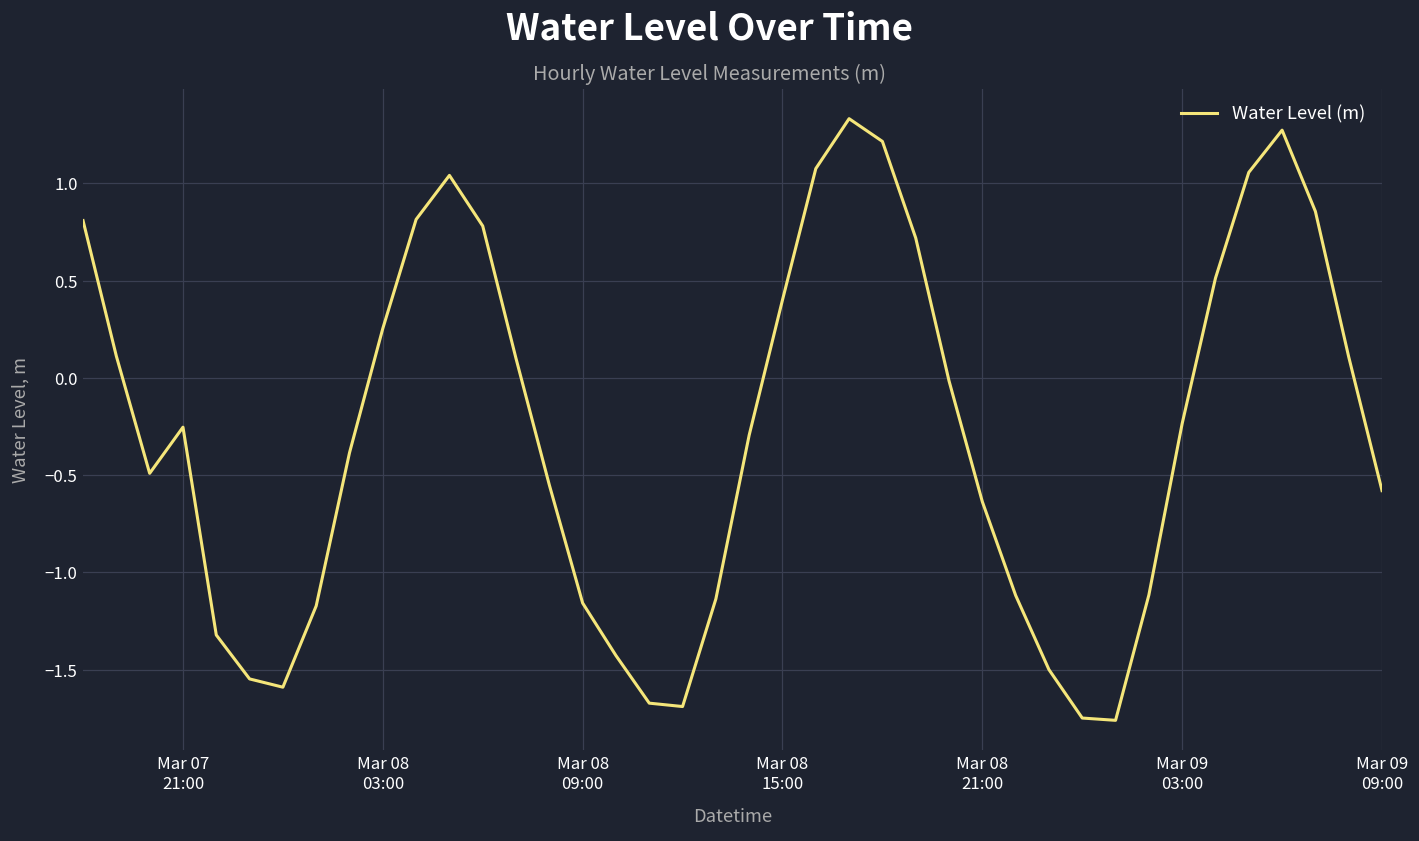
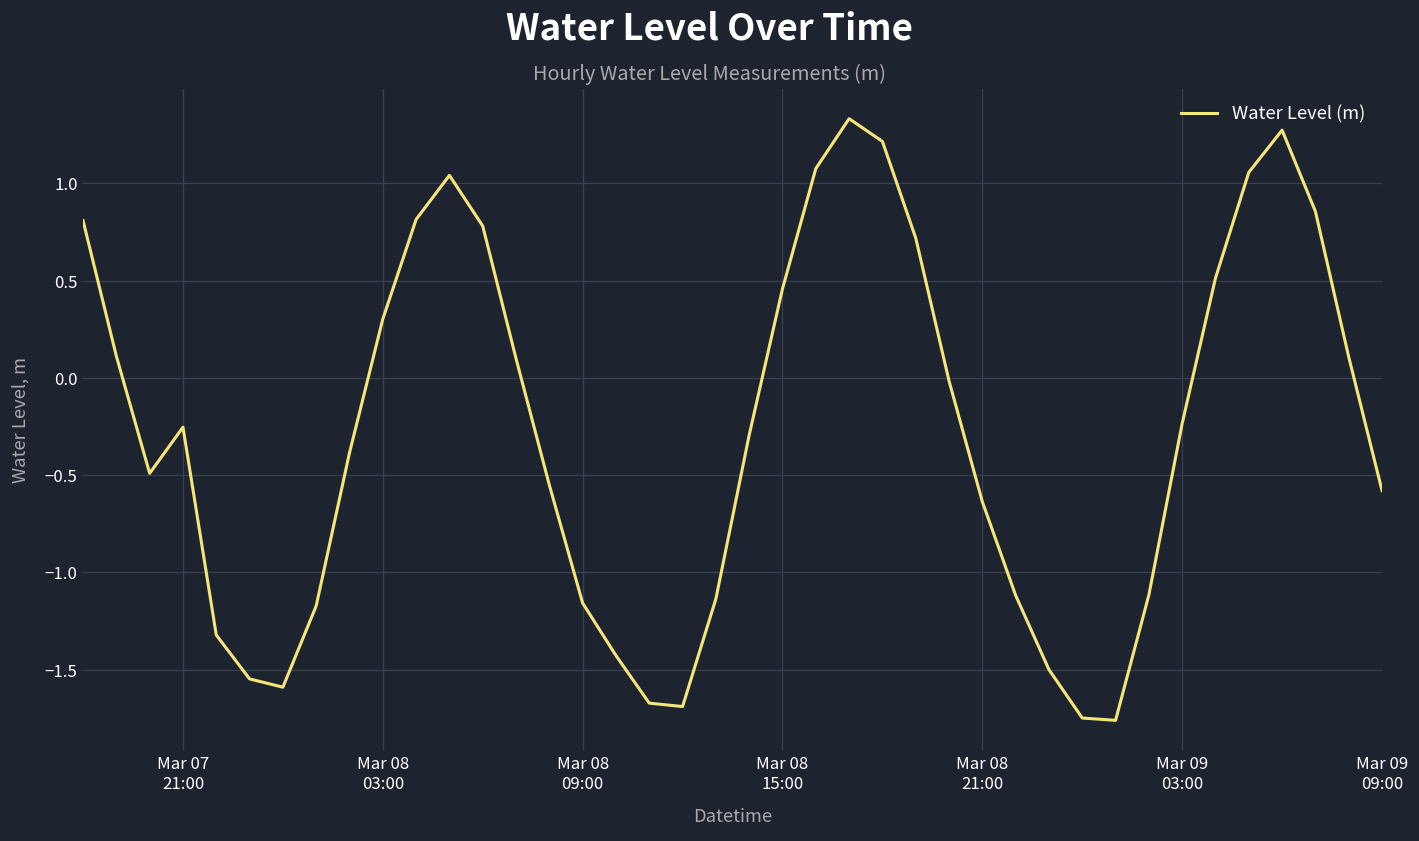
Mar 08 03:00: 0.25 -> 0.30
Mar 08 15:00: 0.40 -> 0.46
